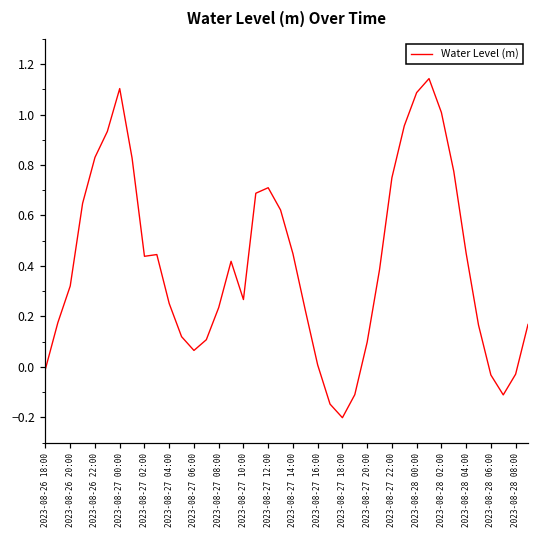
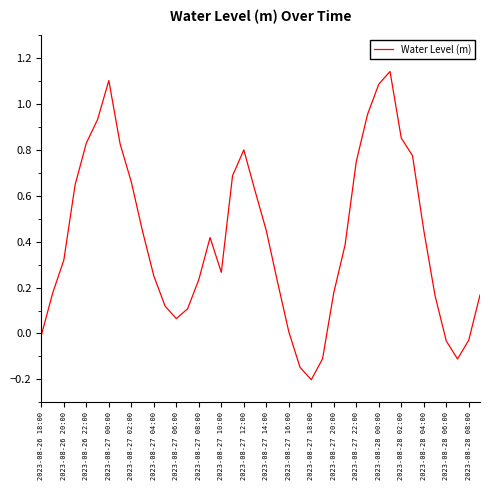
2023-08-27 02:00: 0.44 -> 0.66
2023-08-27 12:00: 0.71 -> 0.80
2023-08-27 20:00: 0.10 -> 0.18
2023-08-28 02:00: 1.01 -> 0.85
